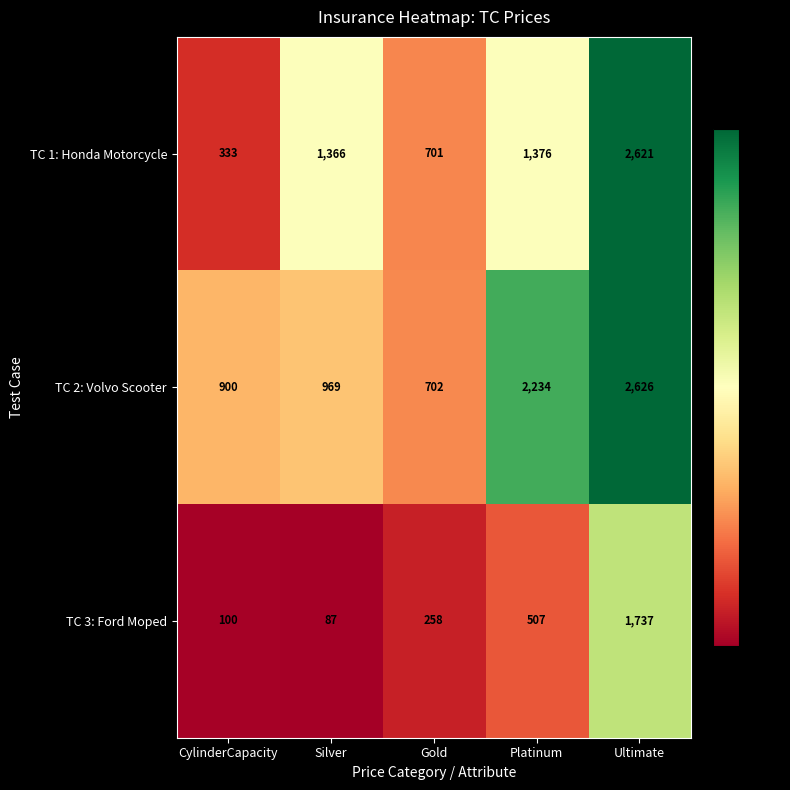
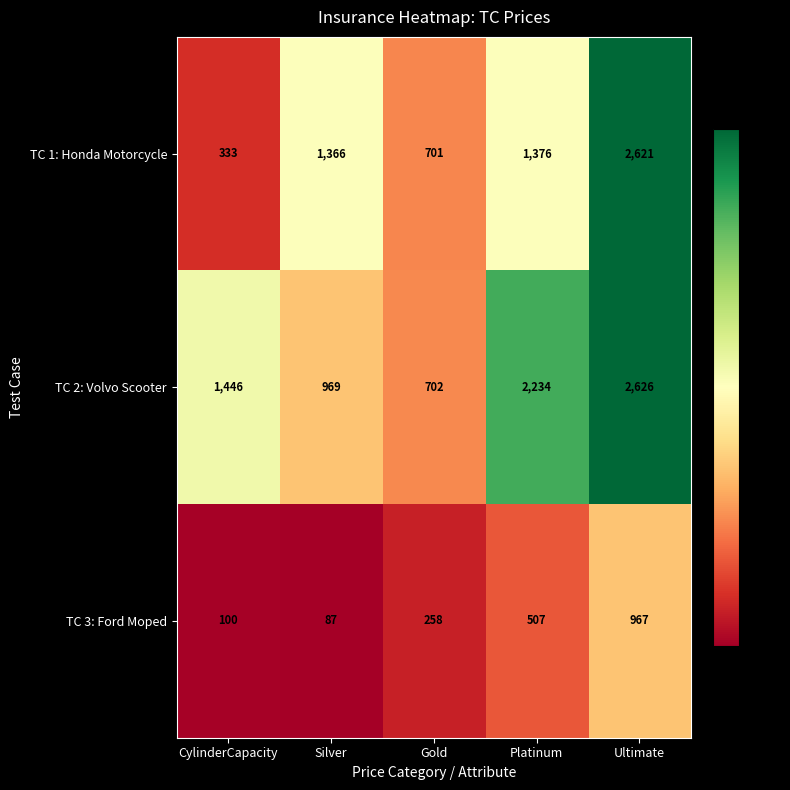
TC 2: Volvo Scooter, CylinderCapacity: 900 -> 1,446
TC 3: Ford Moped, Ultimate: 1,737 -> 967
